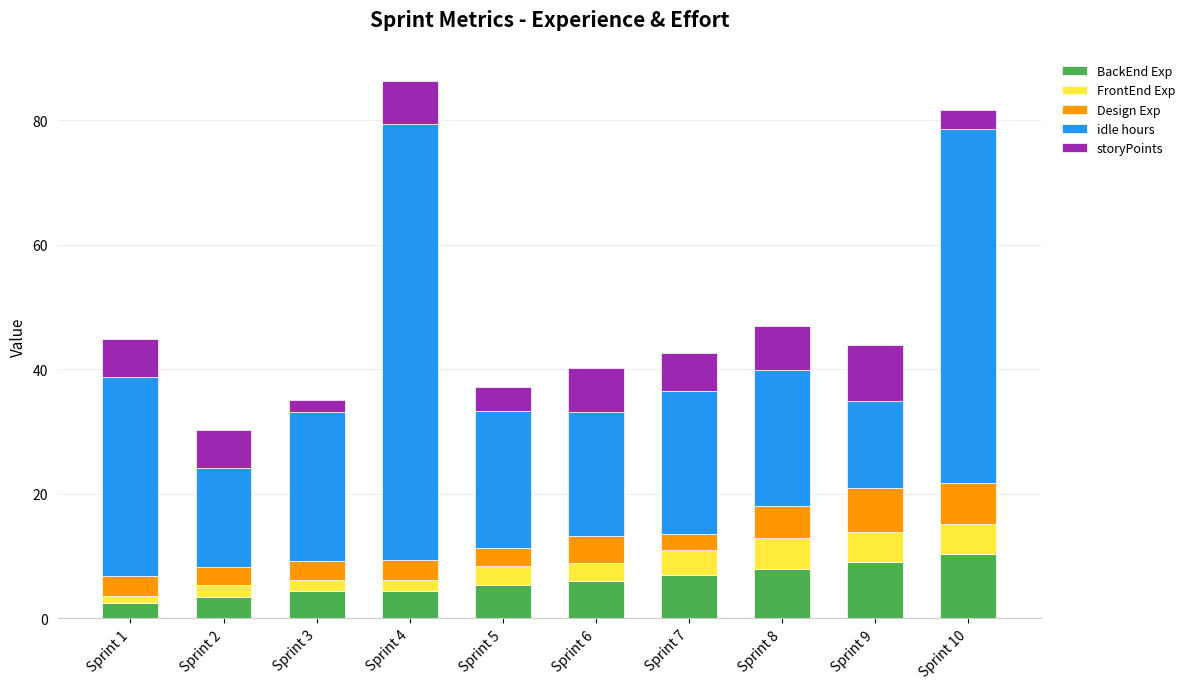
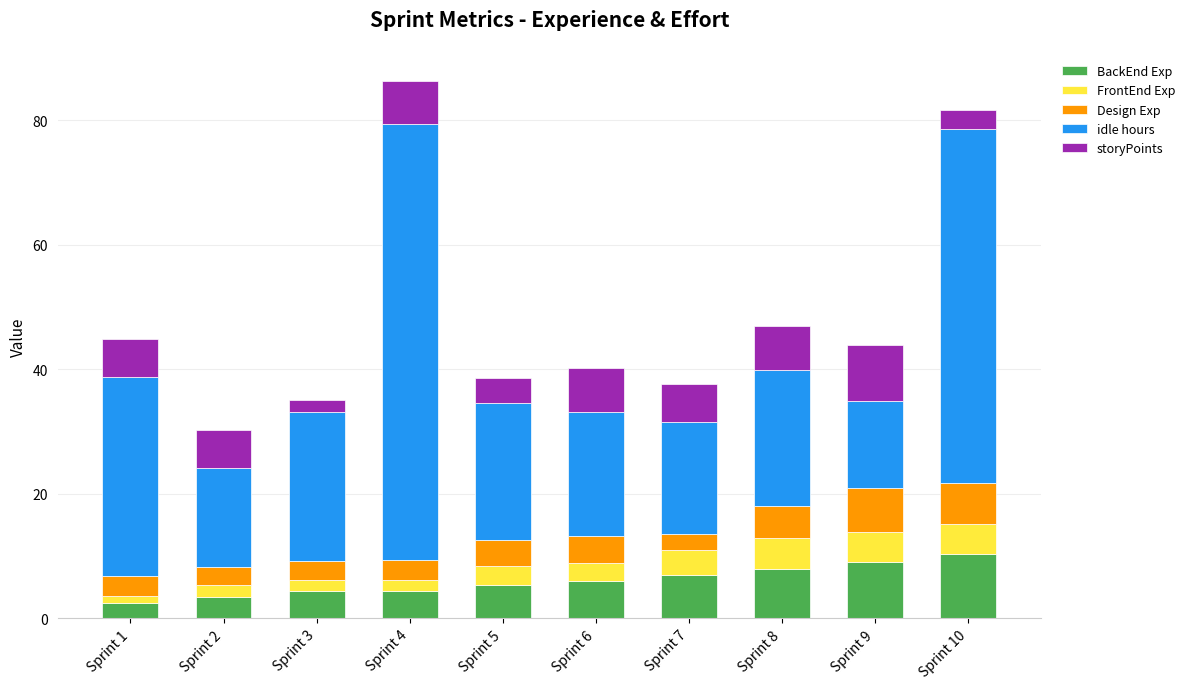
Design Exp, Sprint 5: 3 -> 4
idle hours, Sprint 7: 23 -> 18
